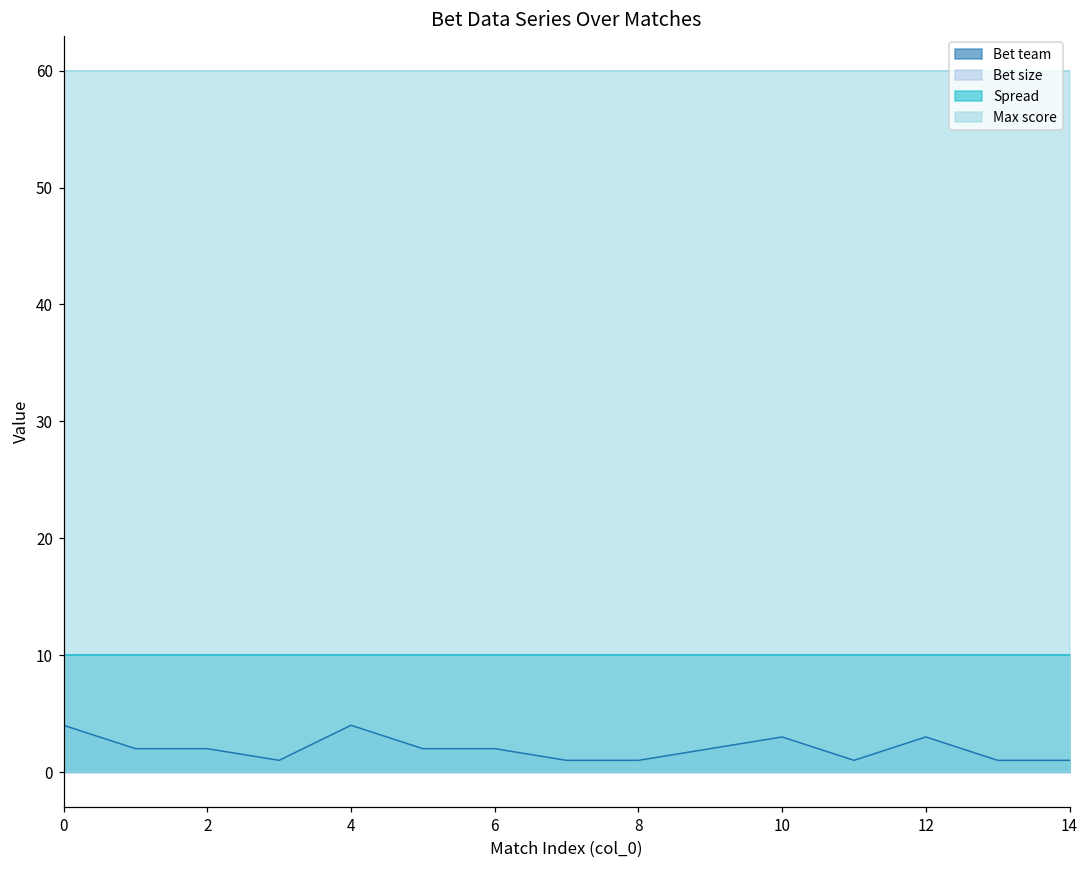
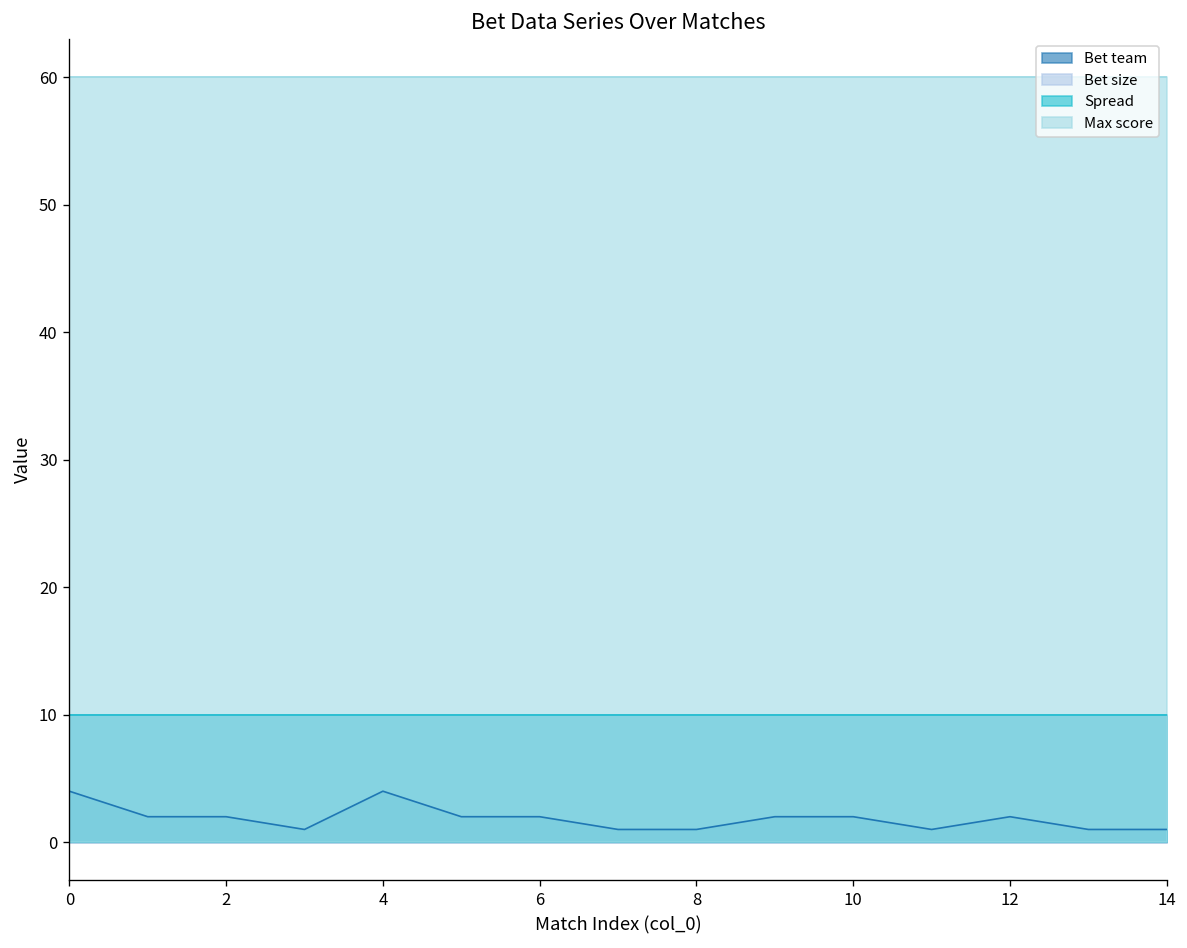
Bet team, 10: 3 -> 2
Bet team, 12: 3 -> 2
